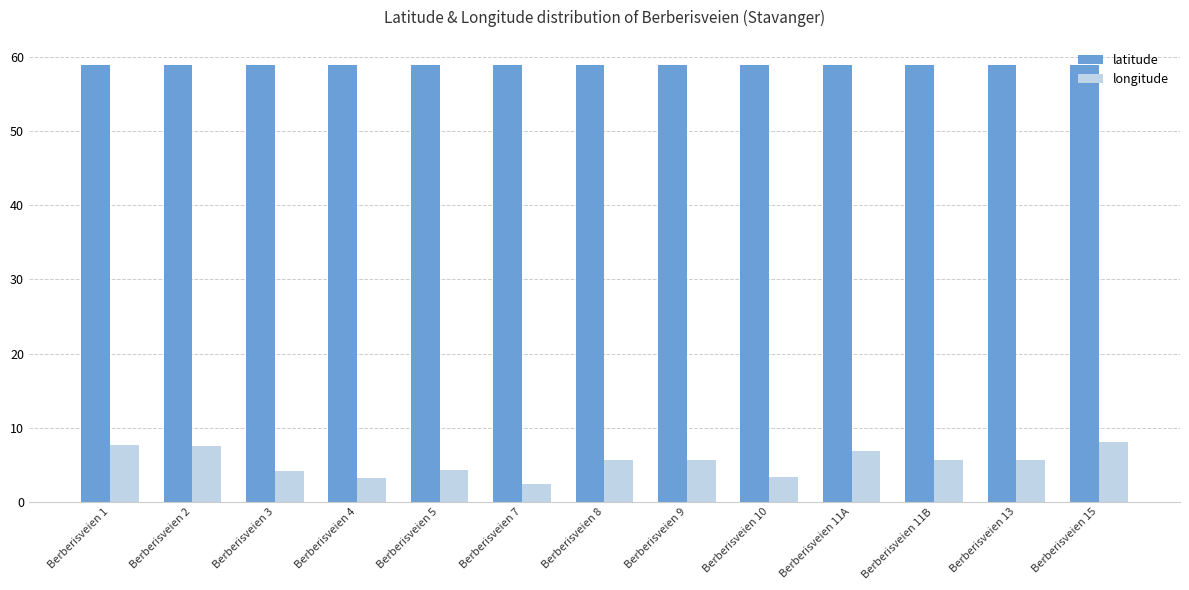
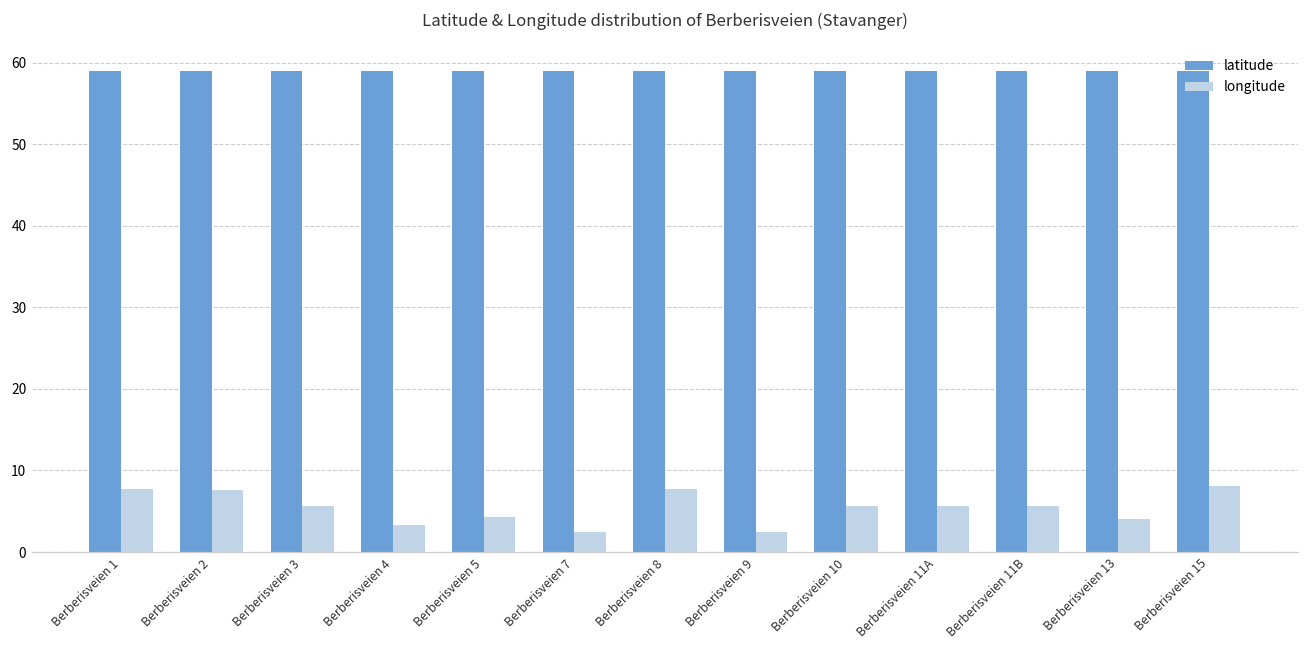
longitude, Berberisveien 3: 4 -> 6
longitude, Berberisveien 8: 6 -> 8
longitude, Berberisveien 9: 6 -> 2
longitude, Berberisveien 10: 3 -> 6
longitude, Berberisveien 11A: 7 -> 6
longitude, Berberisveien 13: 6 -> 4
